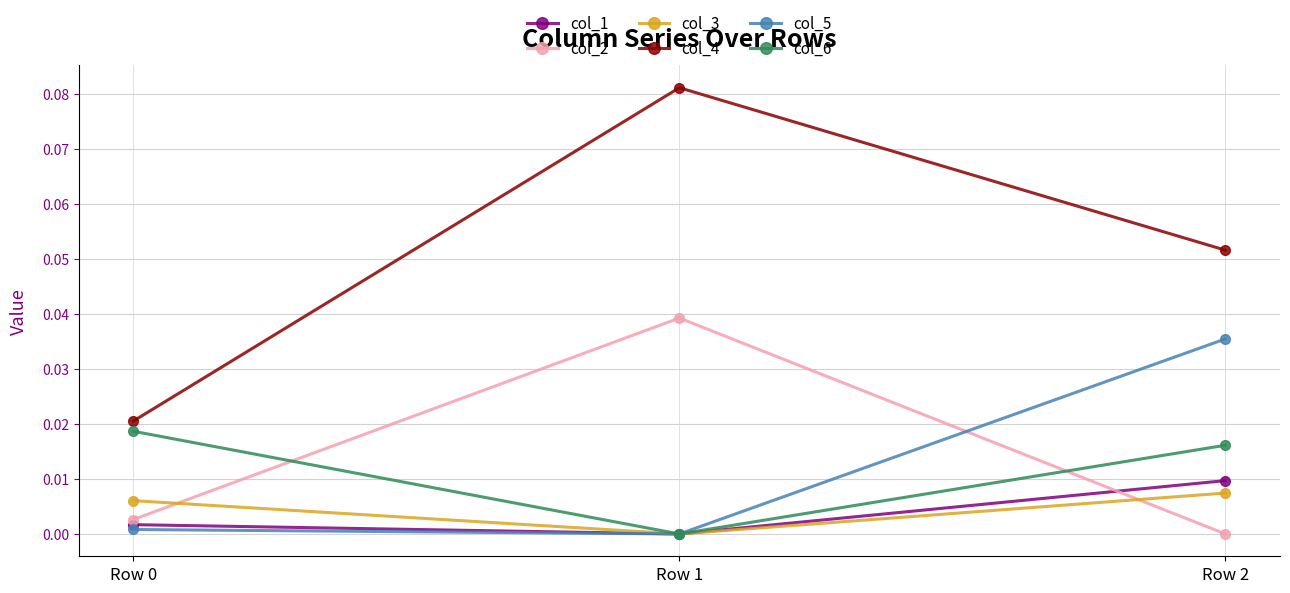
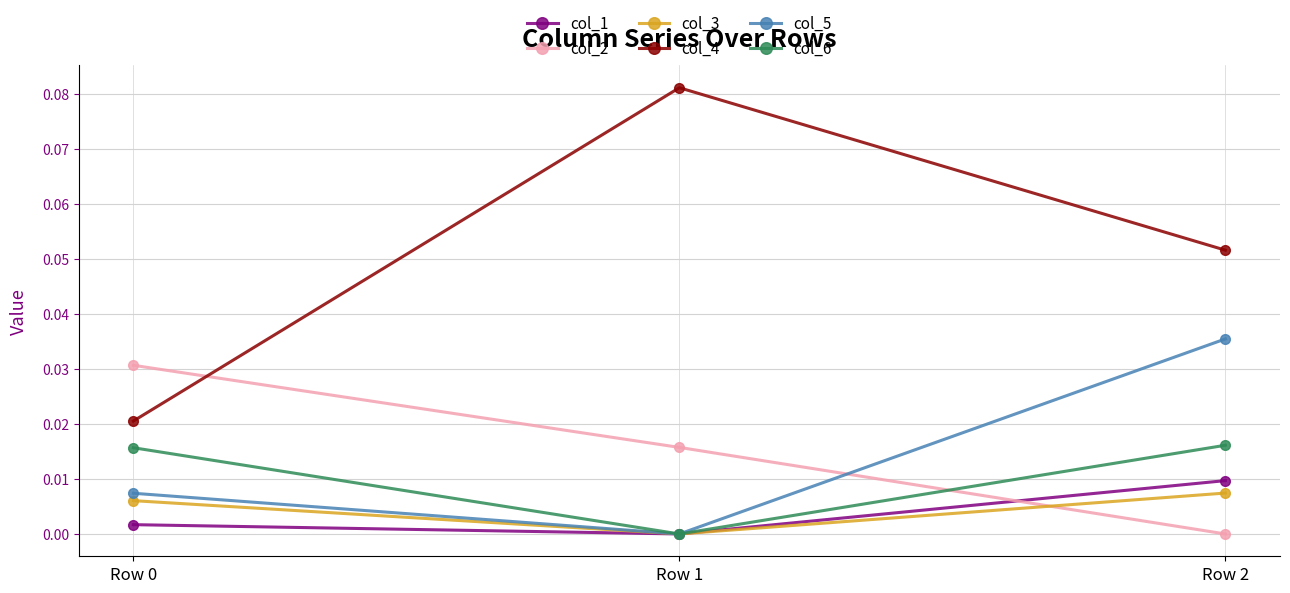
col_2, Row 0: 0.003 -> 0.031
col_5, Row 0: 0.001 -> 0.007
col_6, Row 0: 0.019 -> 0.016
col_2, Row 1: 0.039 -> 0.016
